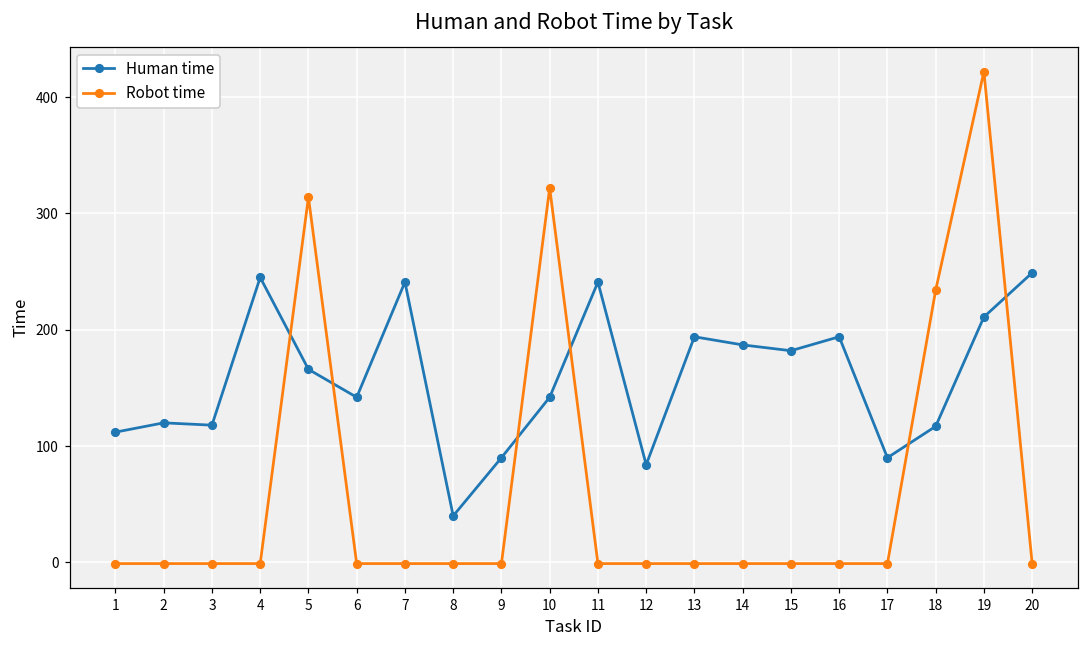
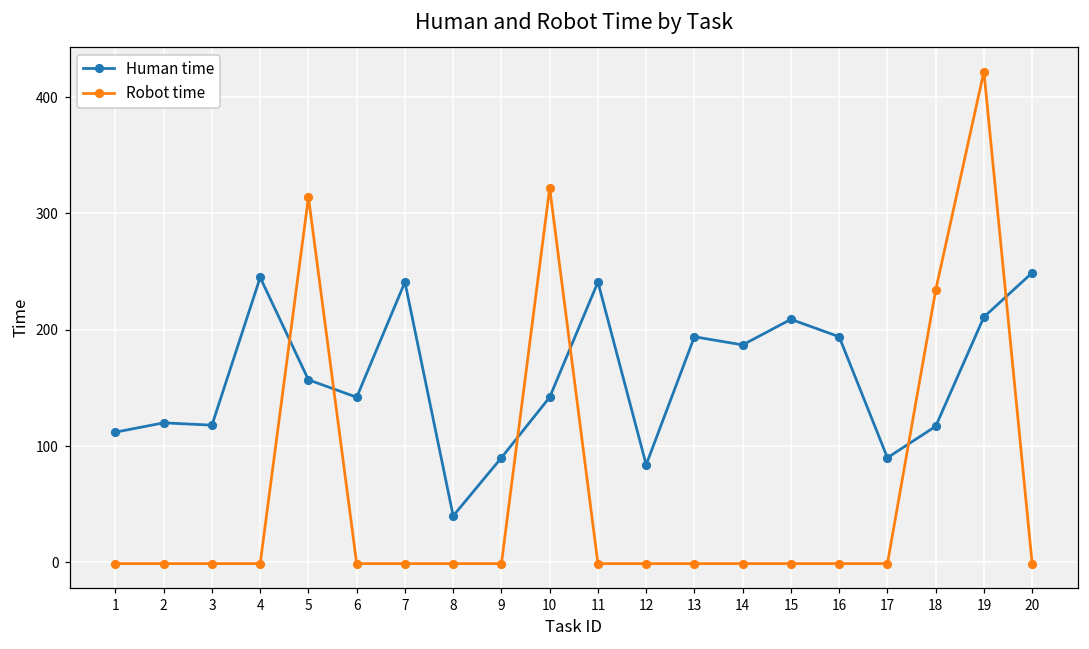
Human time, 5: 166 -> 157
Human time, 15: 182 -> 209
